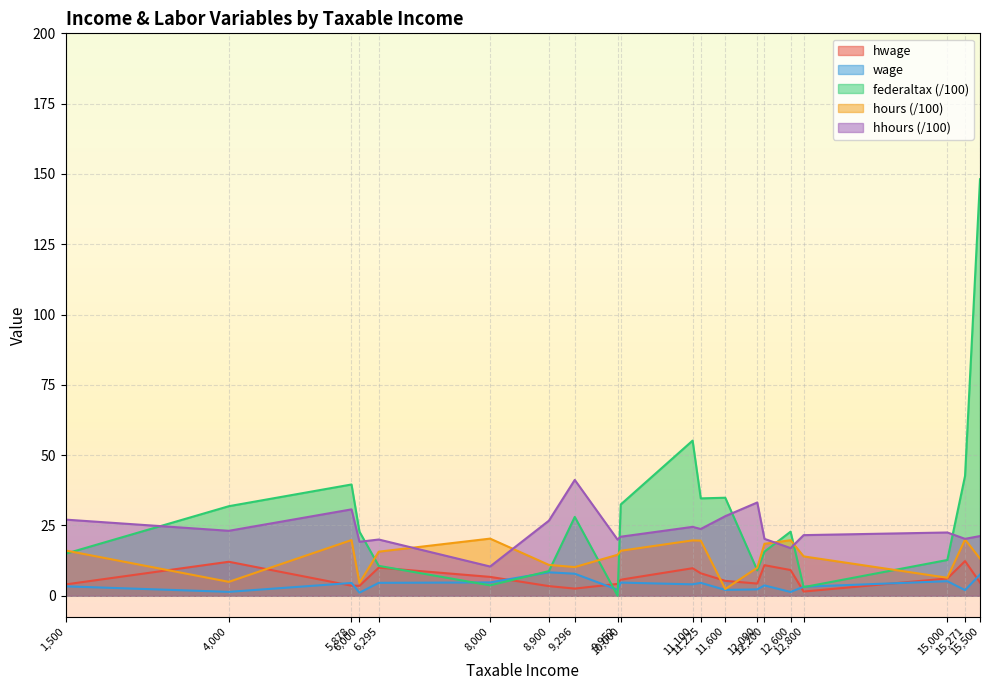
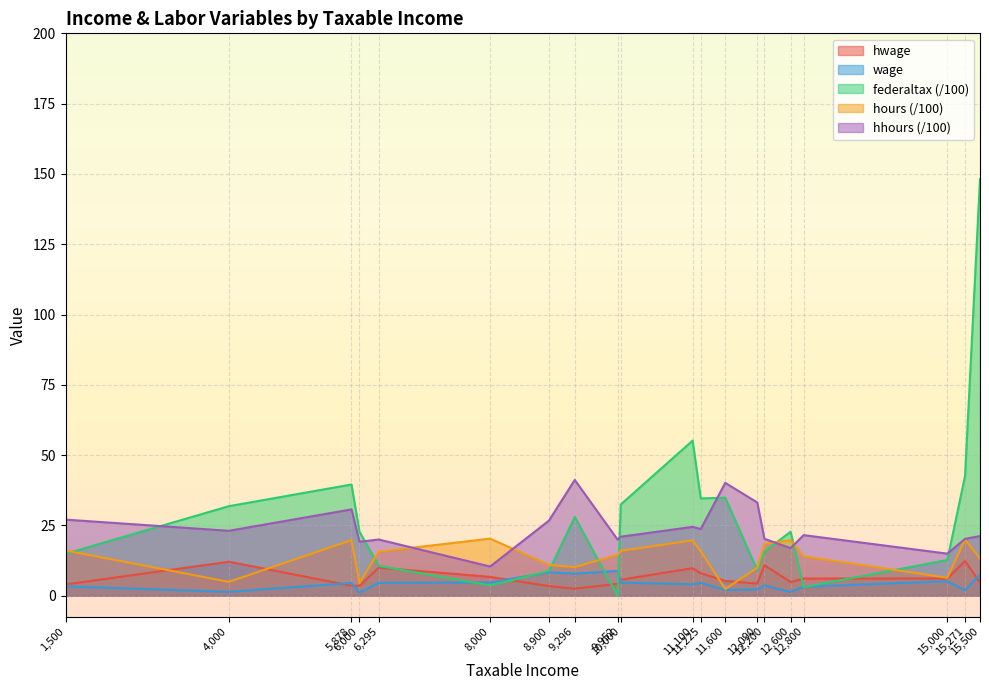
wage, 9,952: 2 -> 9
hours (/100), 11,225: 20 -> 16
hhours (/100), 11,600: 28 -> 40
hwage, 12,600: 9 -> 5
hwage, 12,800: 2 -> 6
hhours (/100), 15,000: 23 -> 15
